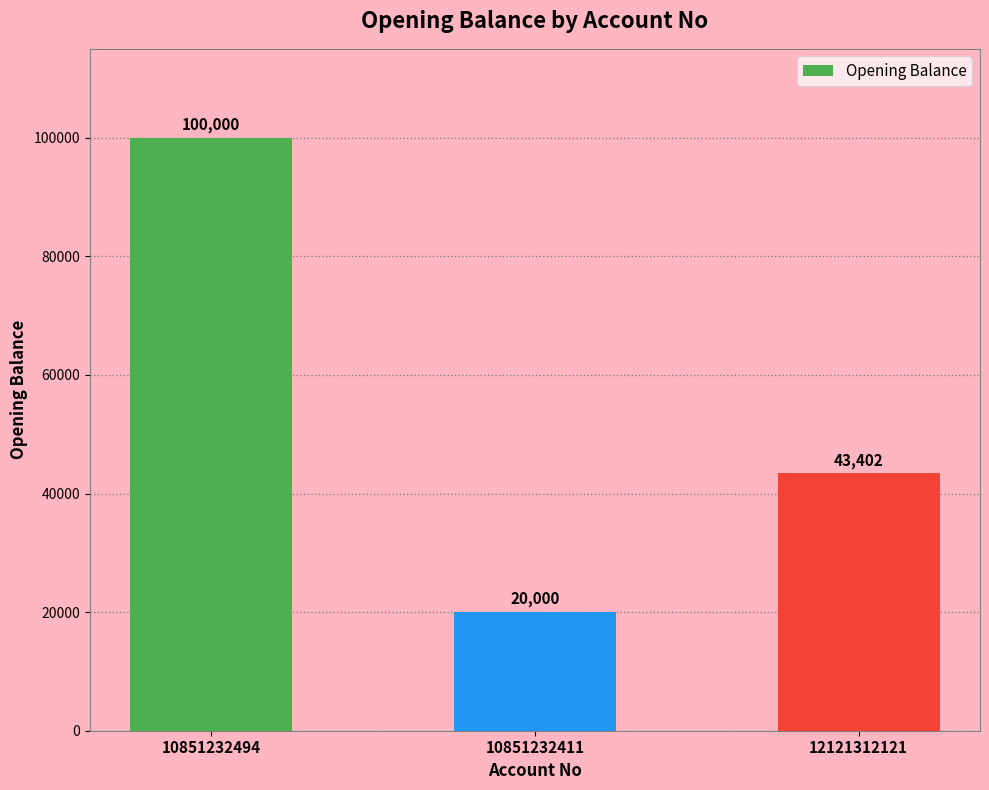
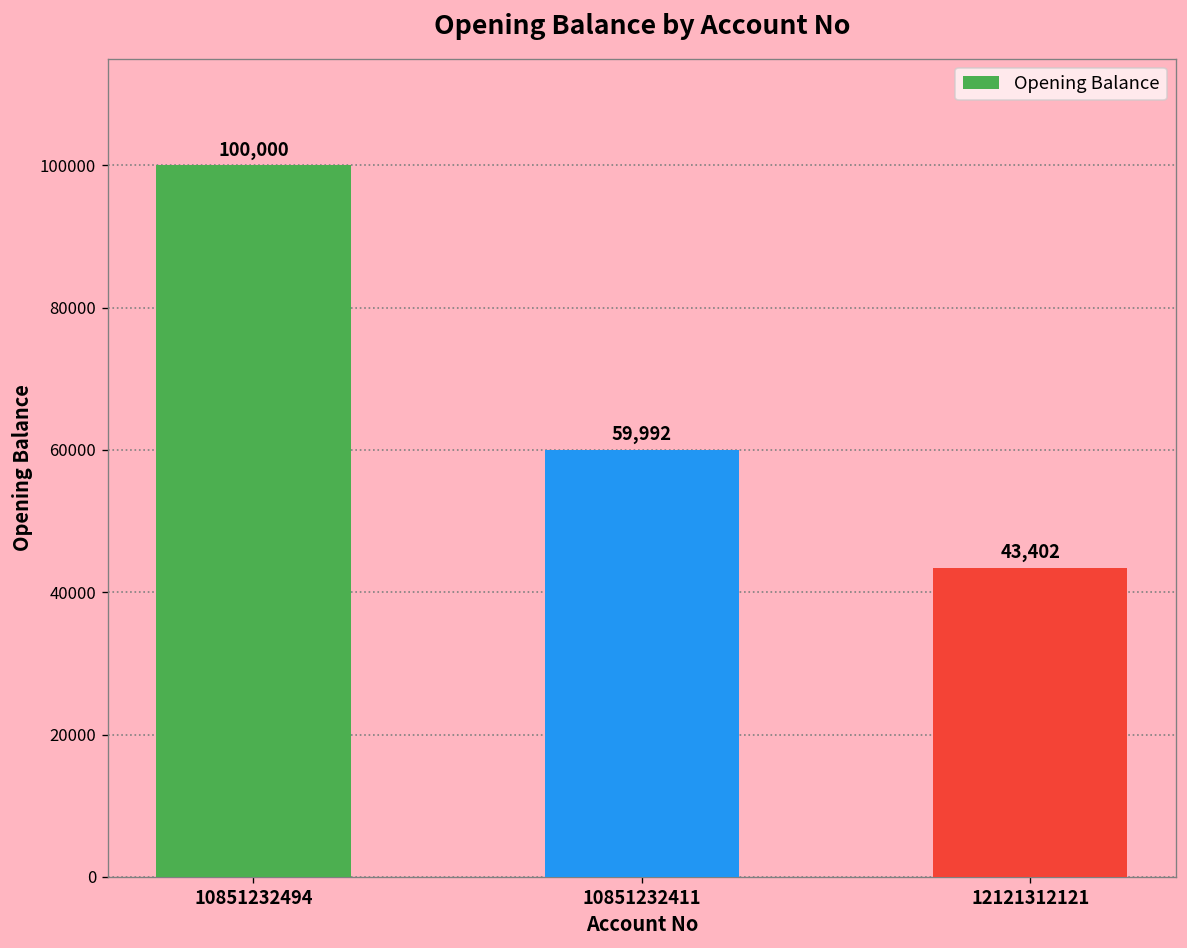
10851232411: 20,000 -> 59,992
